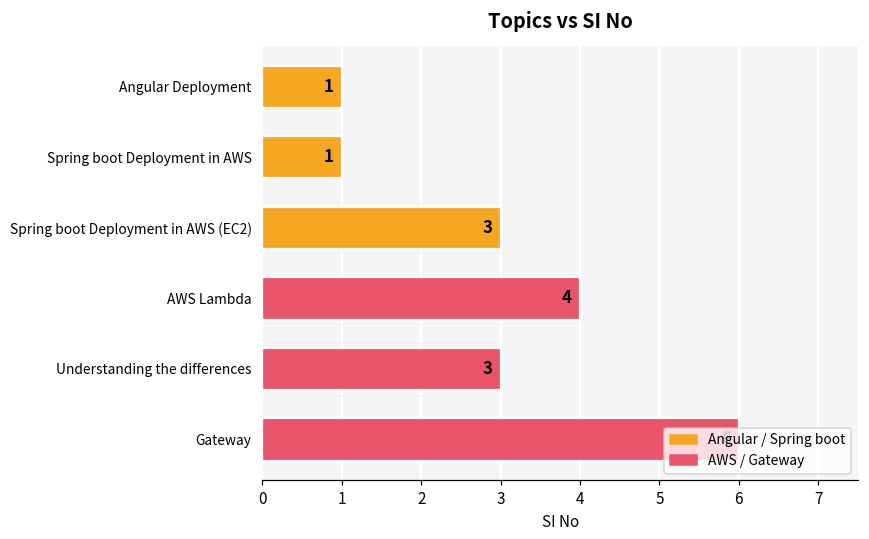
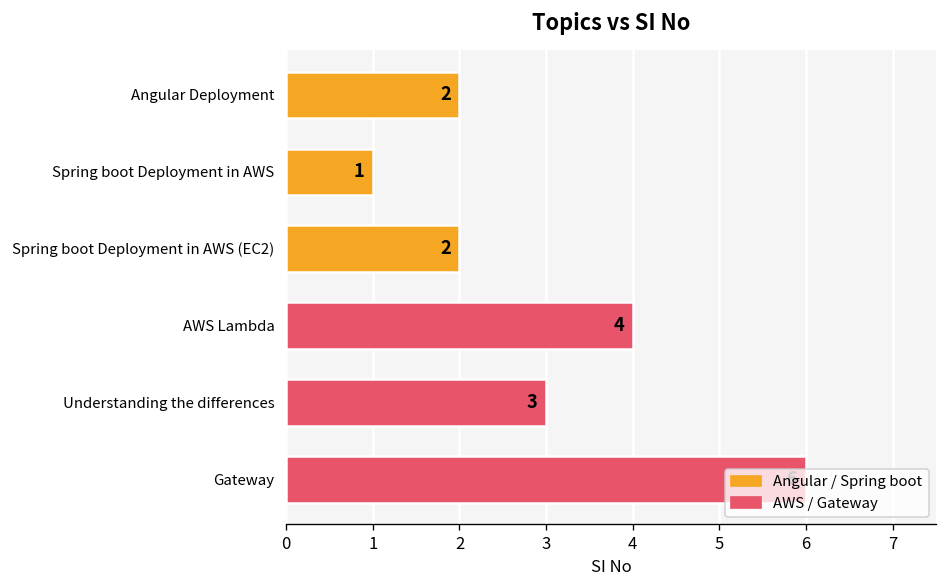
Angular Deployment: 1 -> 2
Spring boot Deployment in AWS (EC2): 3 -> 2
